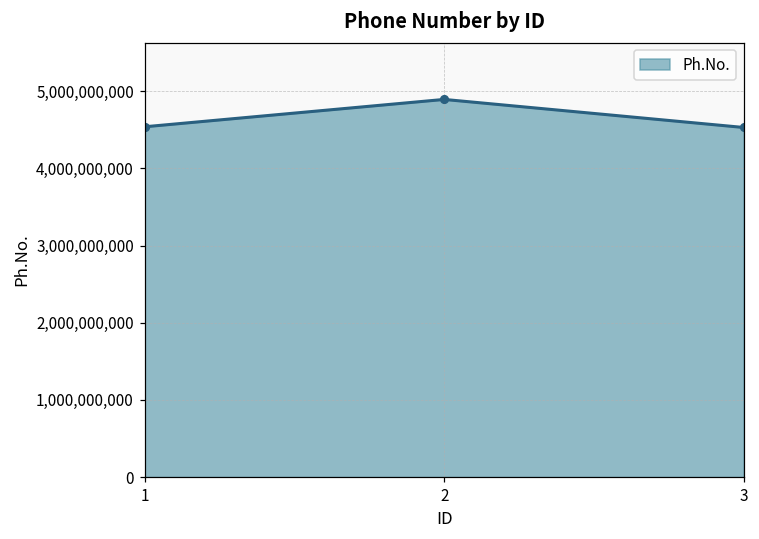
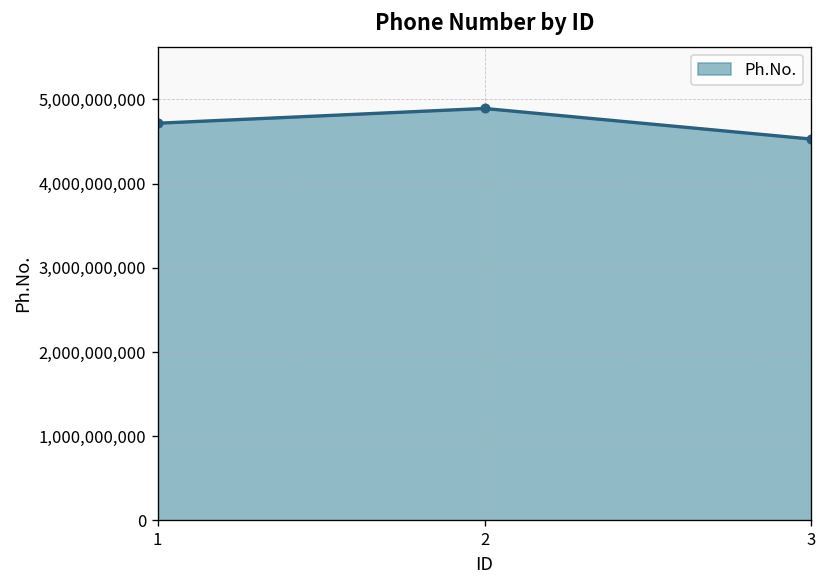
1: 4,500,000,000 -> 4,700,000,000
